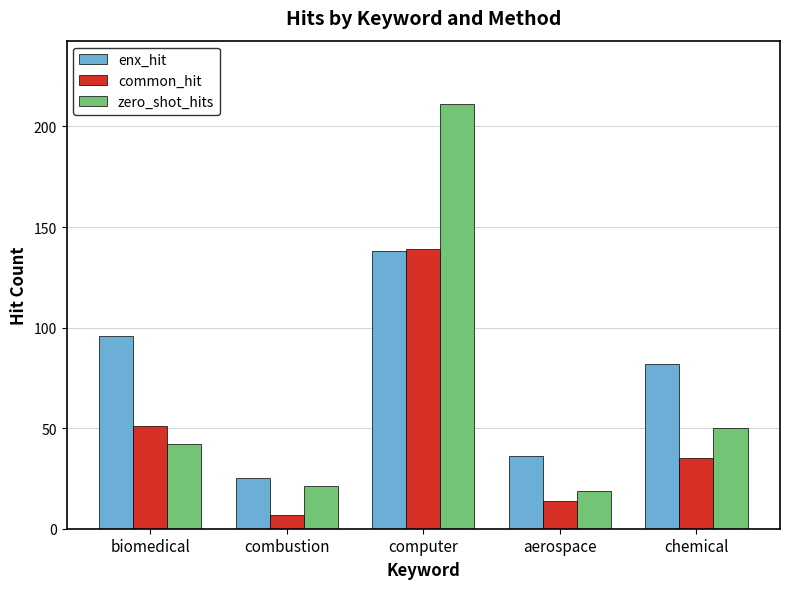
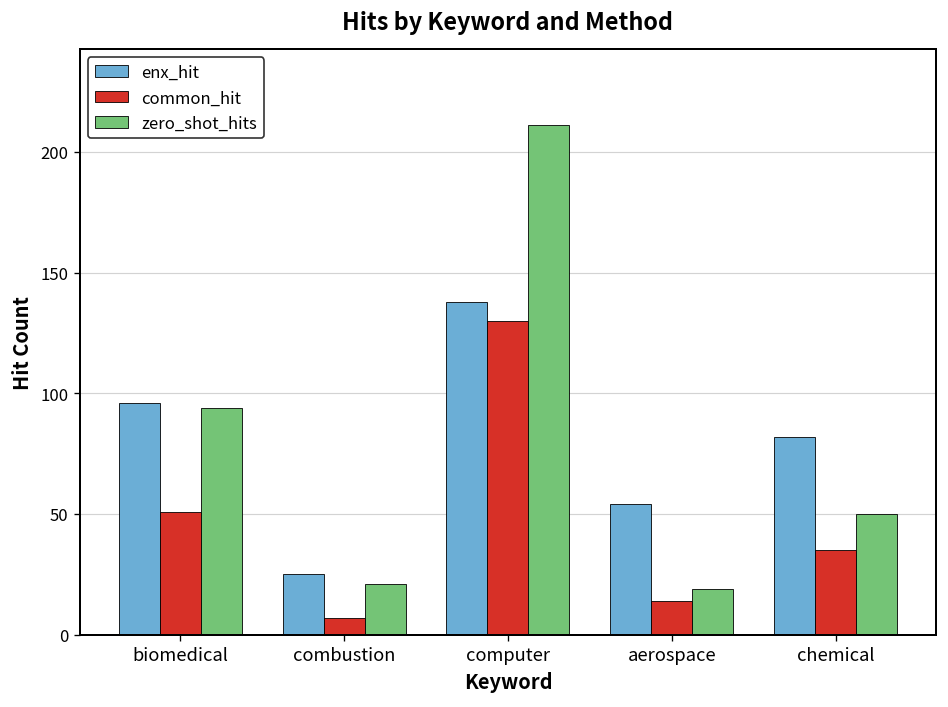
zero_shot_hits, biomedical: 42 -> 94
common_hit, computer: 139 -> 130
enx_hit, aerospace: 36 -> 54
